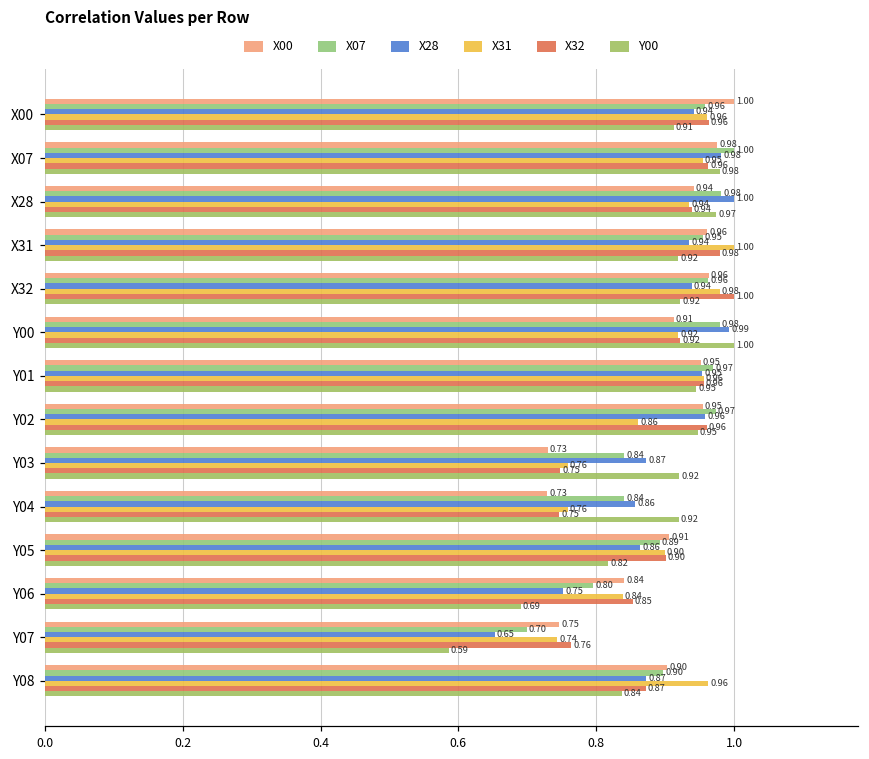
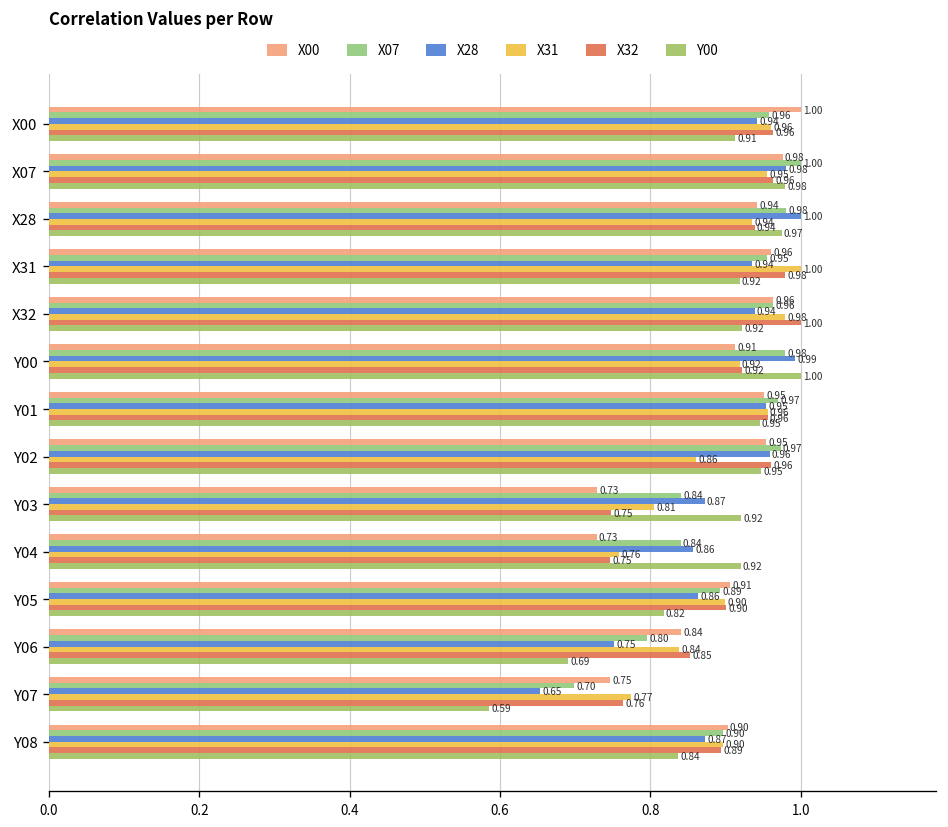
X31, Y03: 0.76 -> 0.81
X31, Y07: 0.74 -> 0.77
X31, Y08: 0.96 -> 0.90
X32, Y08: 0.87 -> 0.89
